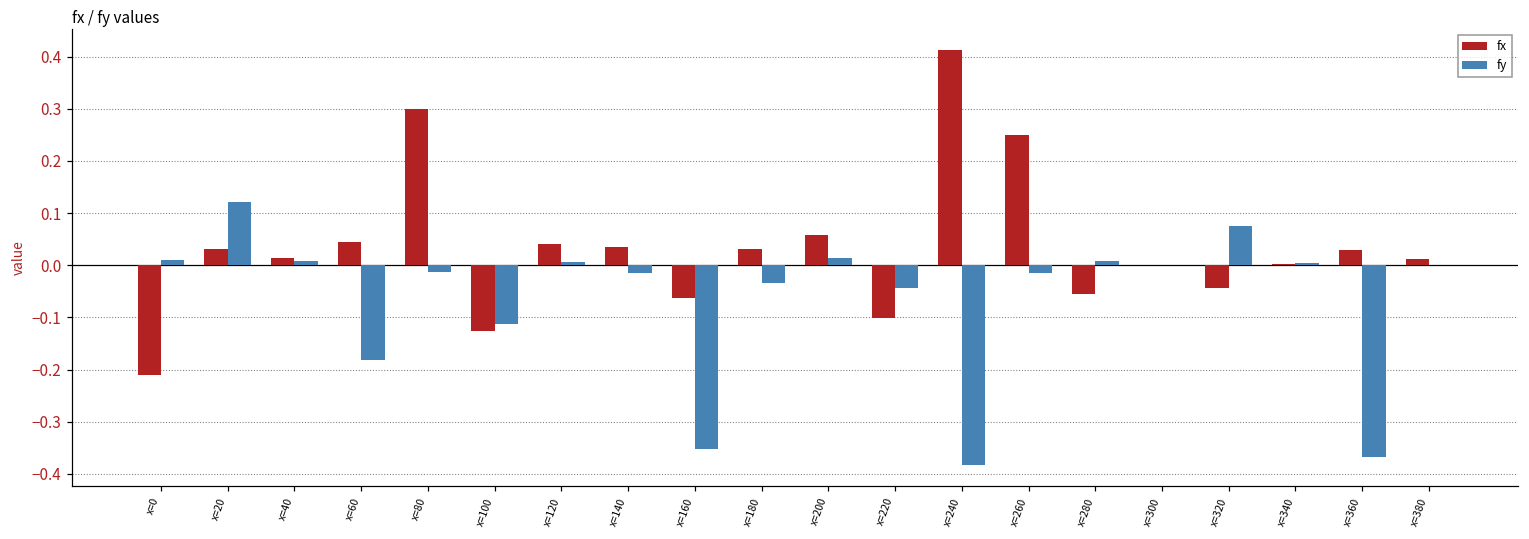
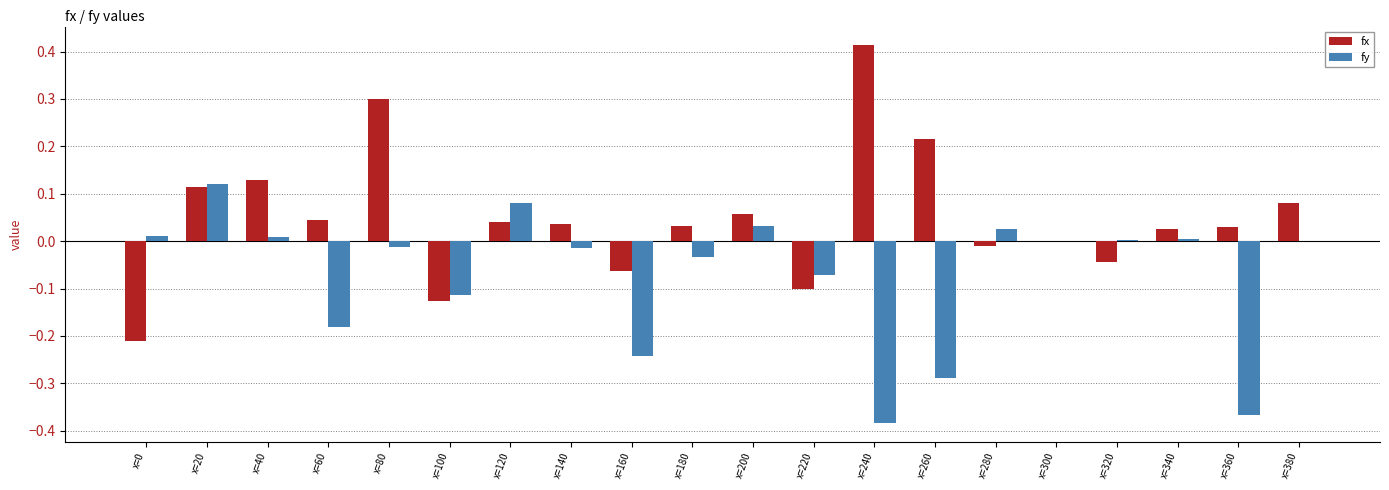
fx, x=20: 0.03 -> 0.11
fx, x=40: 0.01 -> 0.13
fy, x=120: 0.01 -> 0.08
fy, x=160: -0.35 -> -0.24
fy, x=200: 0.01 -> 0.03
fy, x=220: -0.04 -> -0.07
fx, x=260: 0.25 -> 0.22
fy, x=260: -0.01 -> -0.29
fx, x=280: -0.05 -> -0.01
fy, x=280: 0.01 -> 0.03
fy, x=320: 0.07 -> 0.00
fx, x=340: 0.00 -> 0.03
fx, x=380: 0.01 -> 0.08
